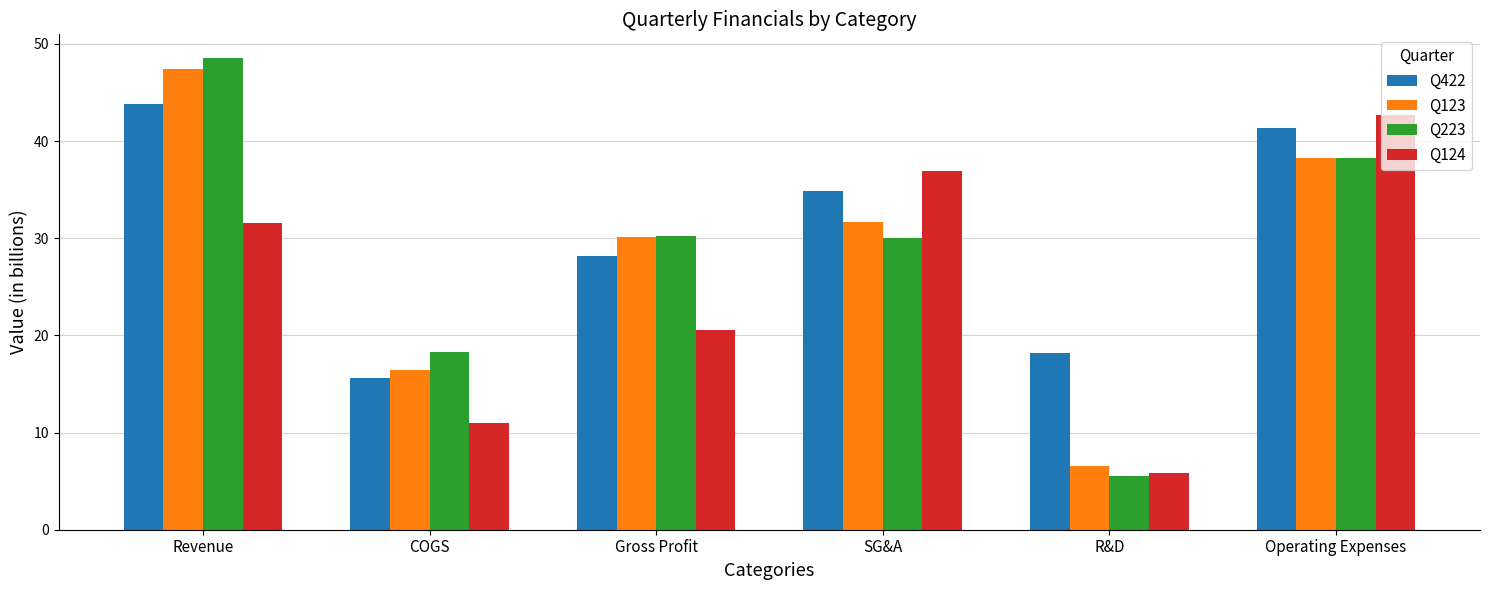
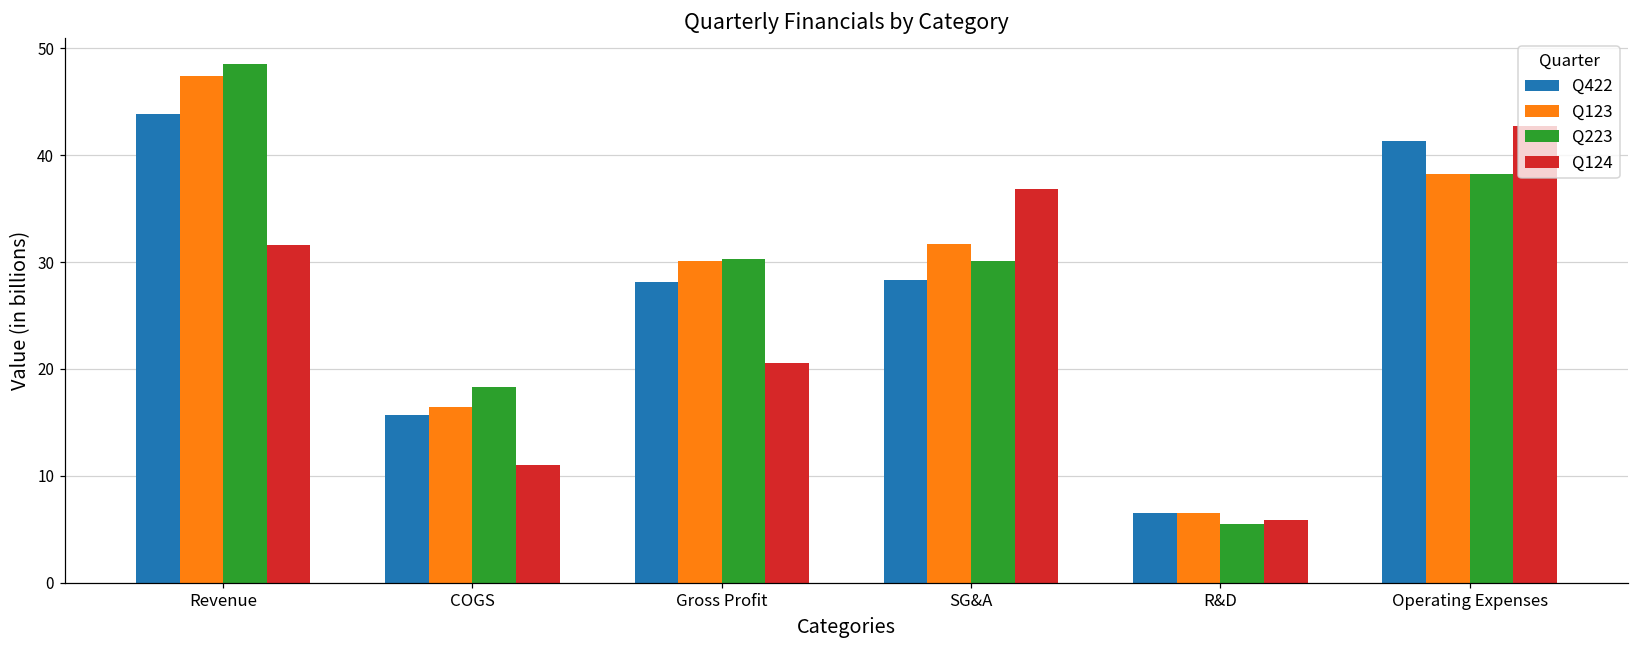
Q422, SG&A: 35 -> 28
Q422, R&D: 18 -> 6
